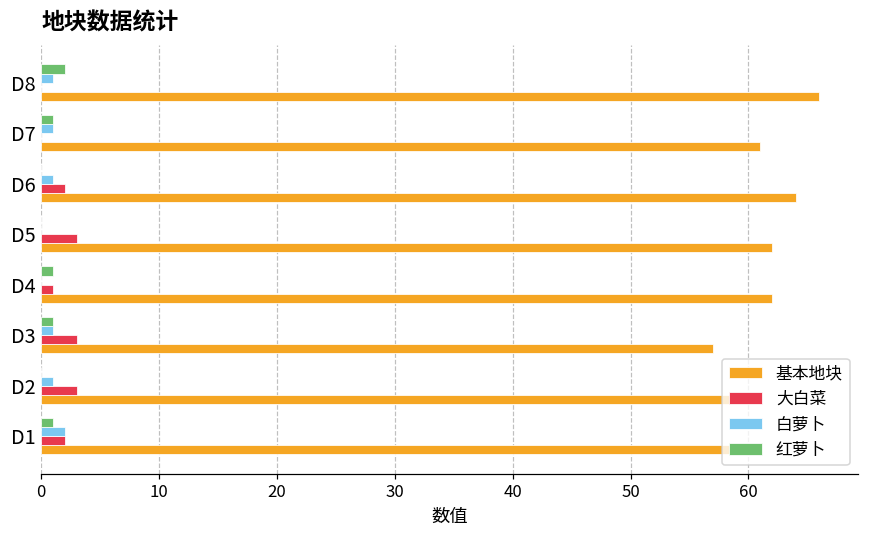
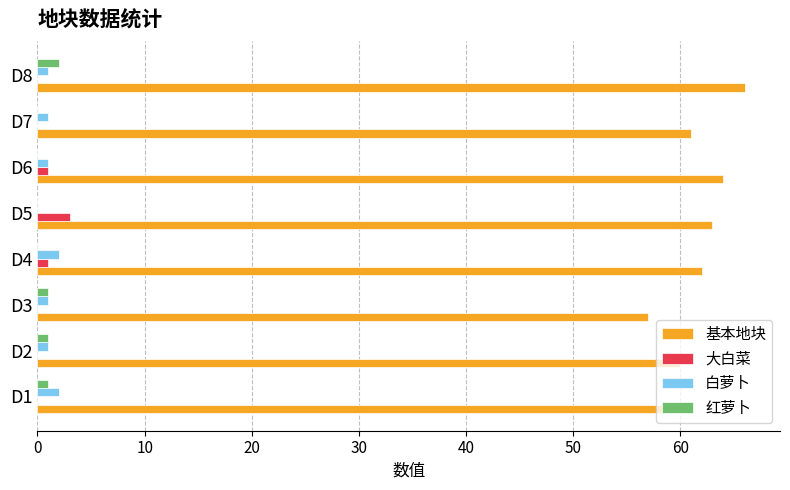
红萝卜, D7: 1 -> 0
大白菜, D6: 2 -> 1
基本地块, D5: 62 -> 63
红萝卜, D4: 1 -> 0
白萝卜, D4: 0 -> 2
大白菜, D3: 3 -> 0
红萝卜, D2: 0 -> 1
大白菜, D2: 3 -> 0
大白菜, D1: 2 -> 0
